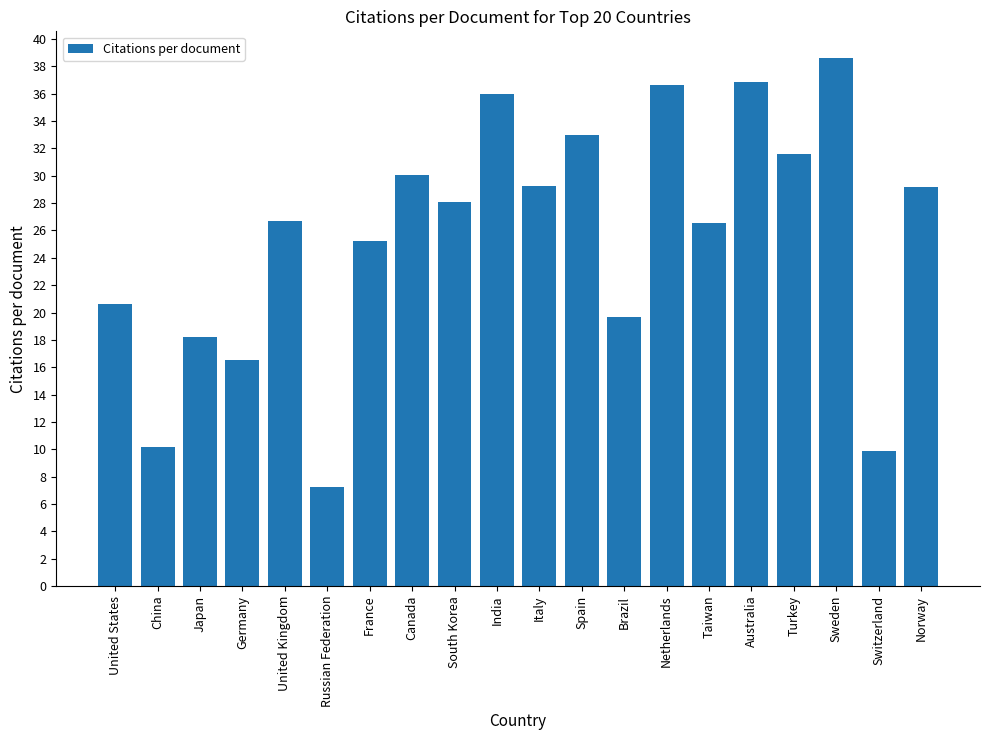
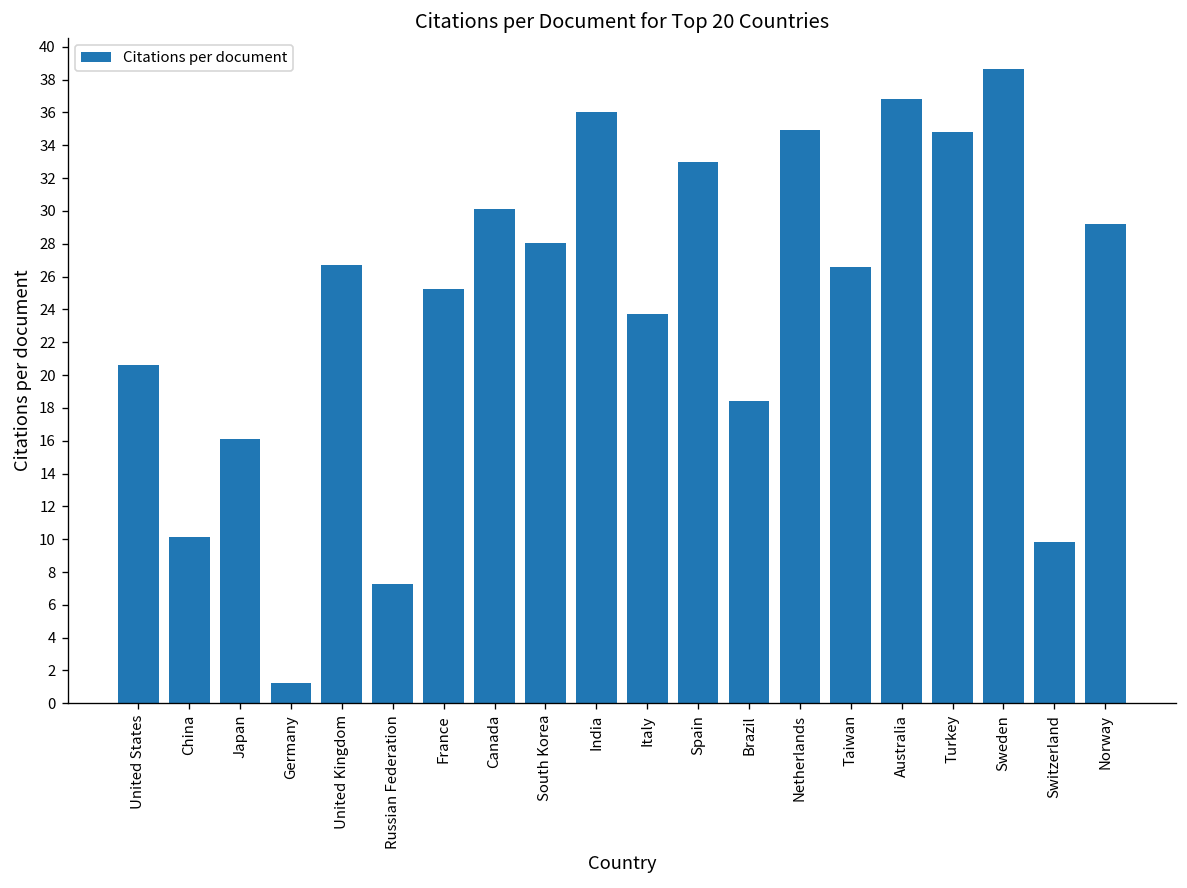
Japan: 18.2 -> 16.1
Germany: 16.5 -> 1.3
Italy: 29.3 -> 23.8
Brazil: 19.7 -> 18.4
Netherlands: 36.7 -> 35.0
Turkey: 31.6 -> 34.8
